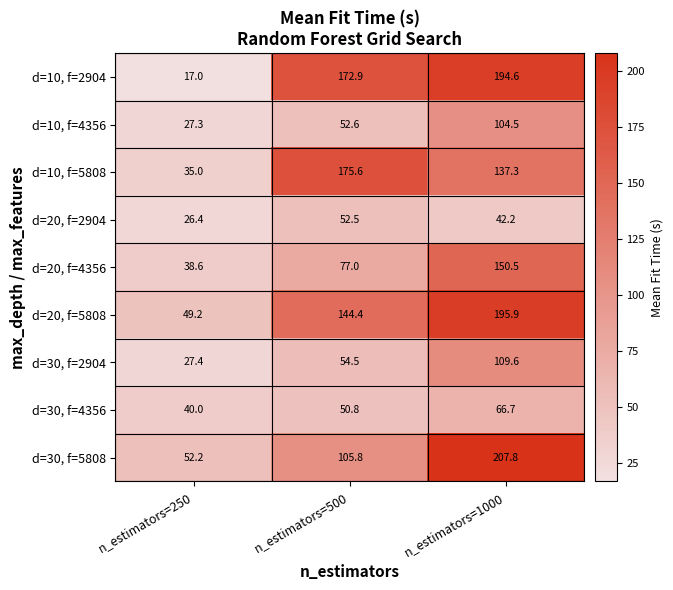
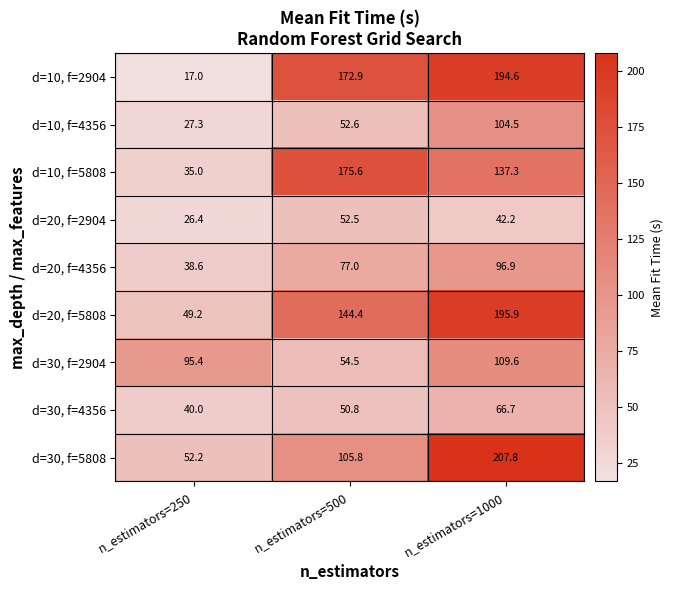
d=20, f=4356, n_estimators=1000: 150.5 -> 96.9
d=30, f=2904, n_estimators=250: 27.4 -> 95.4
